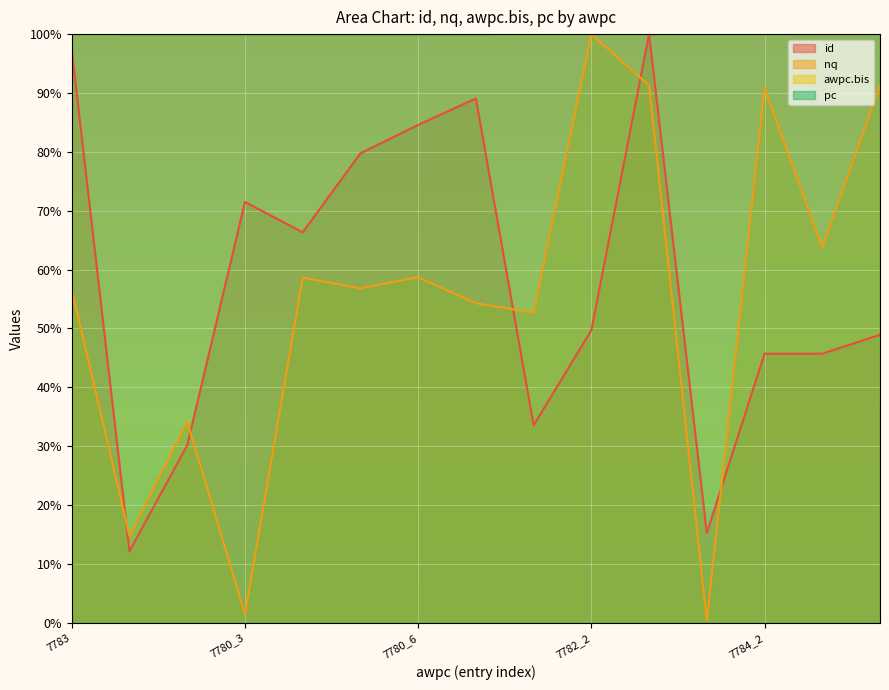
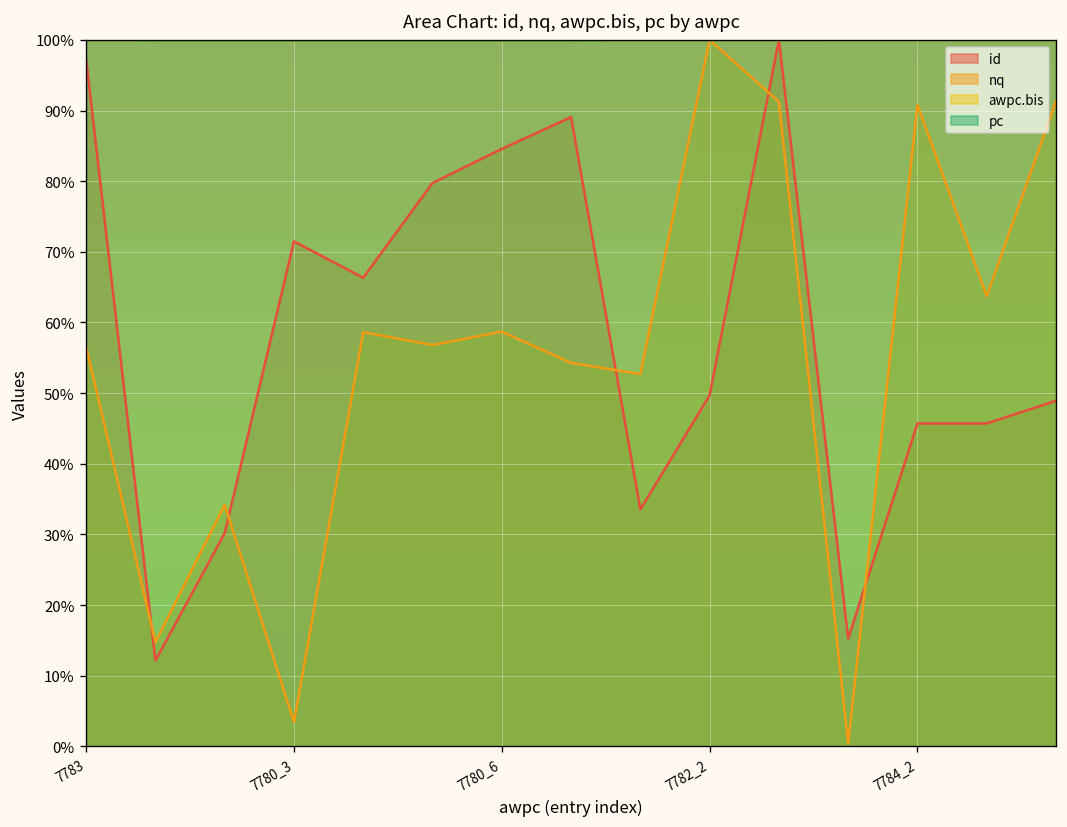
nq, 7780_3: 1% -> 3%
